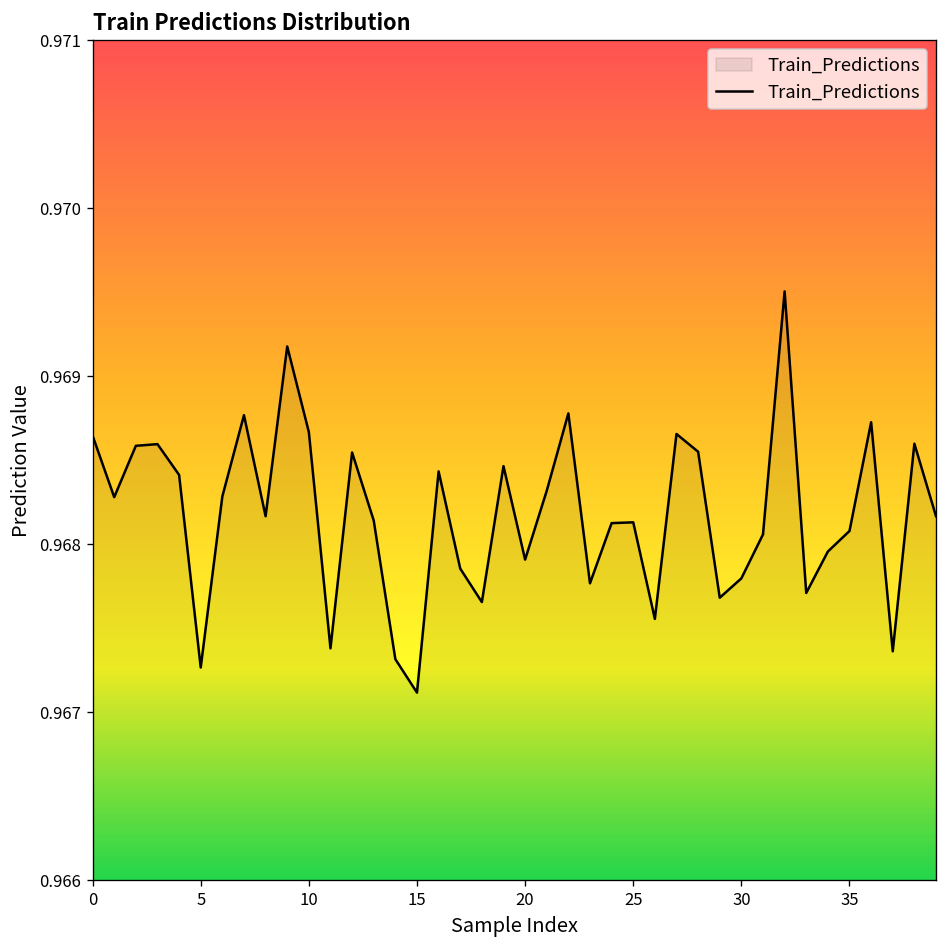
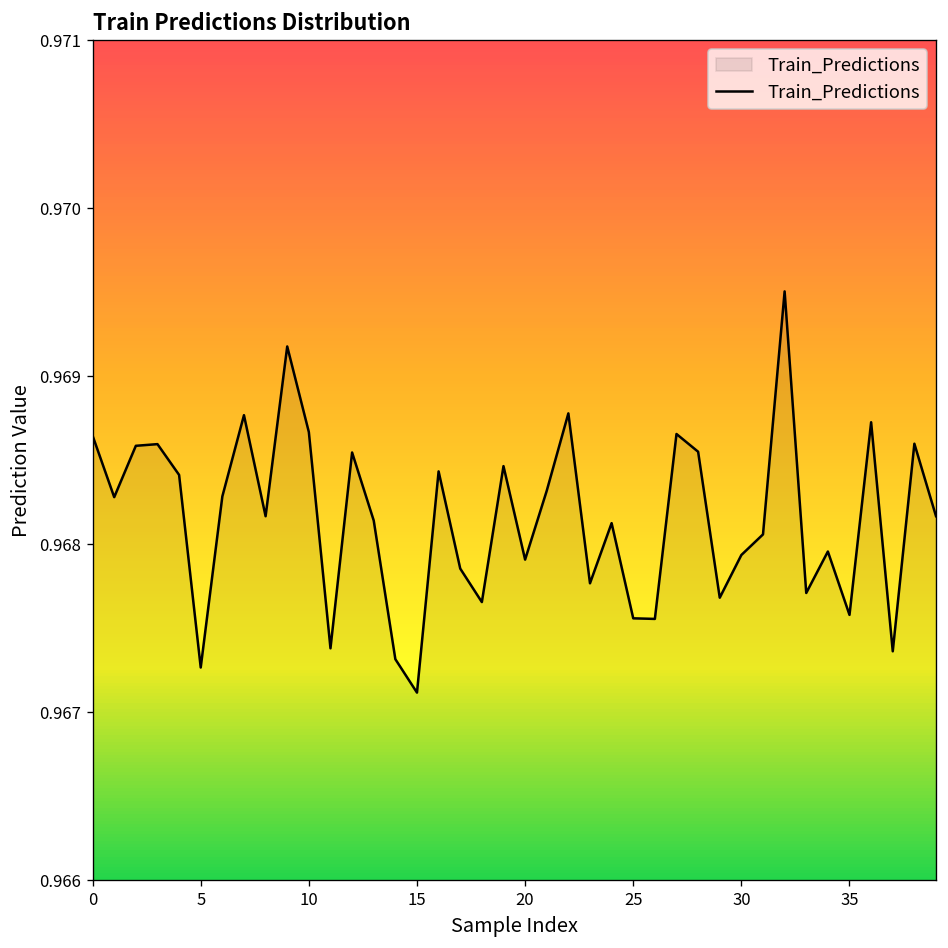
25: 0.96813 -> 0.96756
30: 0.96780 -> 0.96794
35: 0.96808 -> 0.96758
